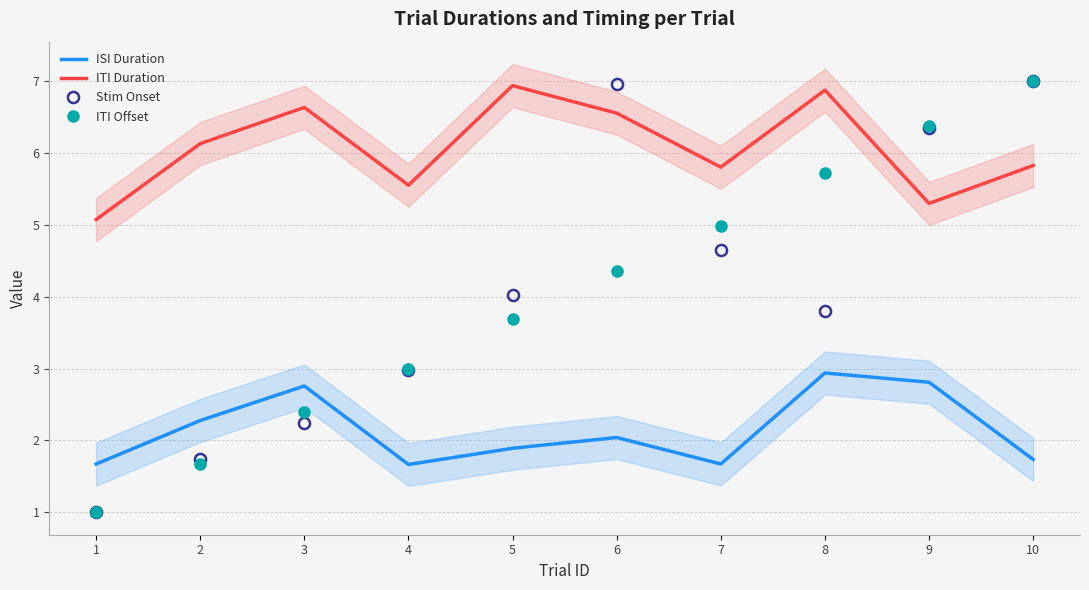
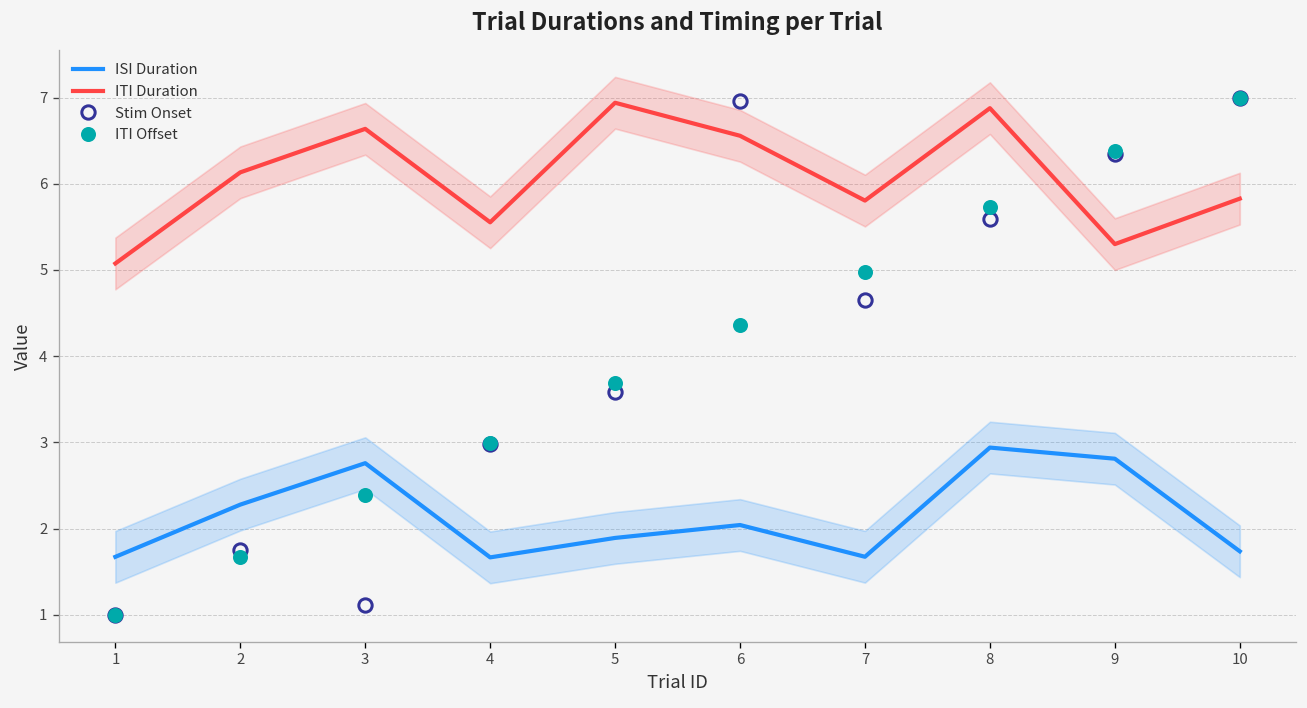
Stim Onset, 3: 2.2 -> 1.1
Stim Onset, 5: 4.0 -> 3.6
Stim Onset, 8: 3.8 -> 5.6
